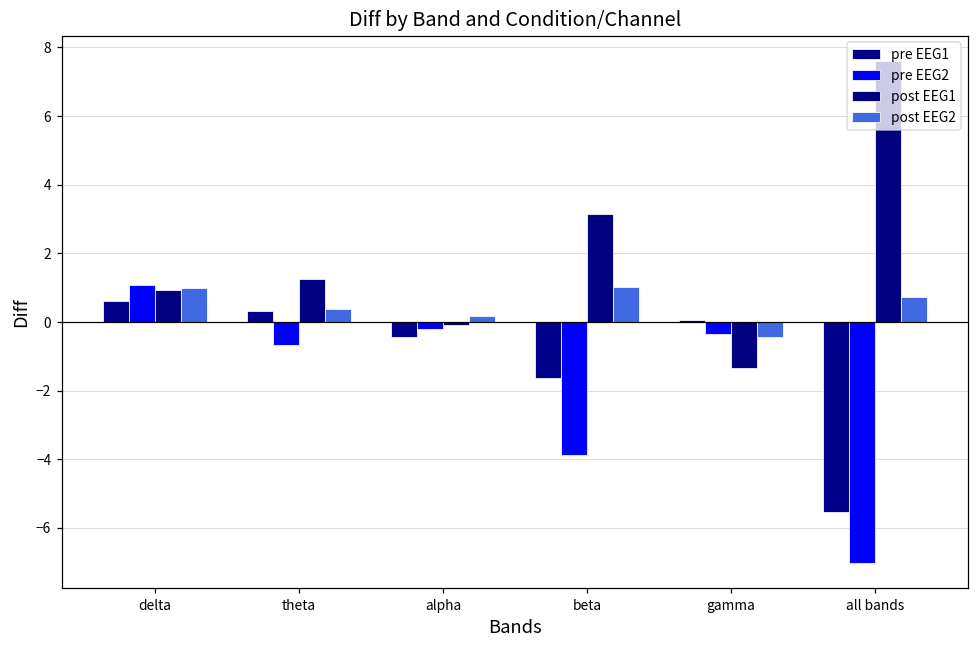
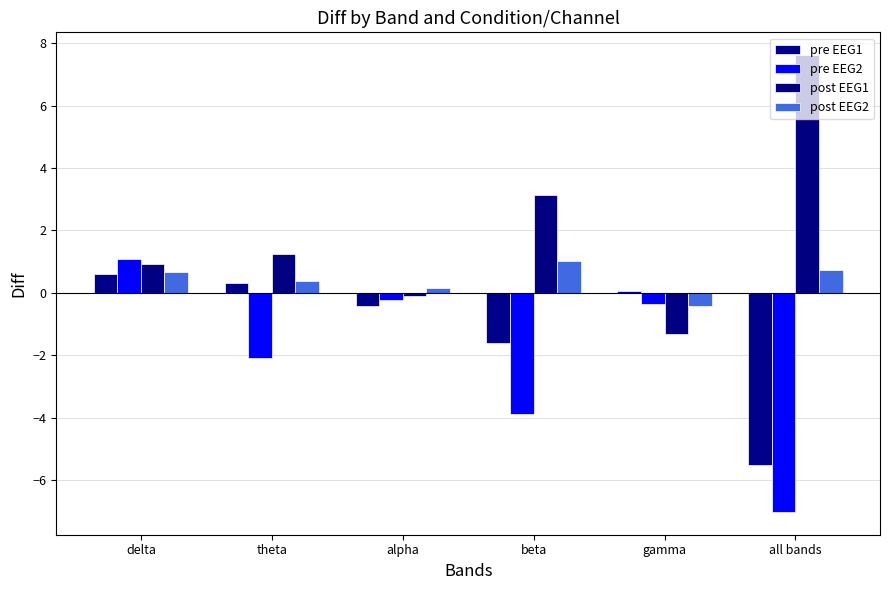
post EEG2, delta: 1.0 -> 0.7
pre EEG2, theta: -0.7 -> -2.1
